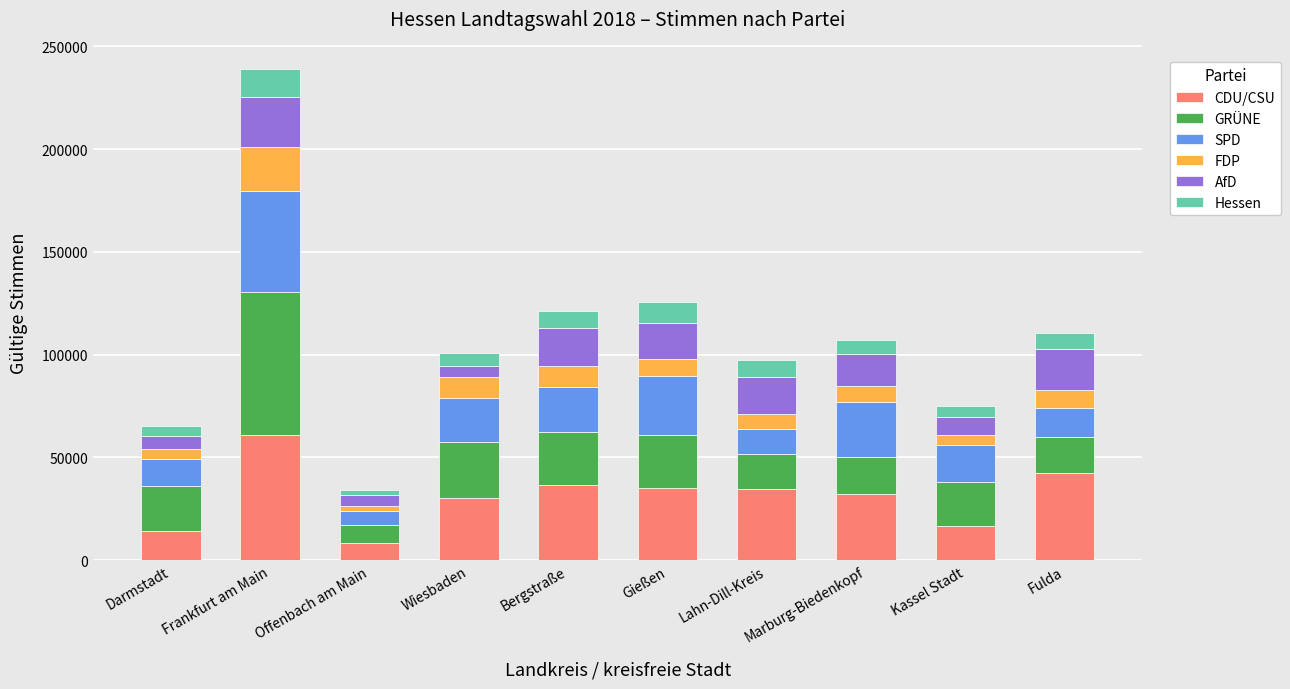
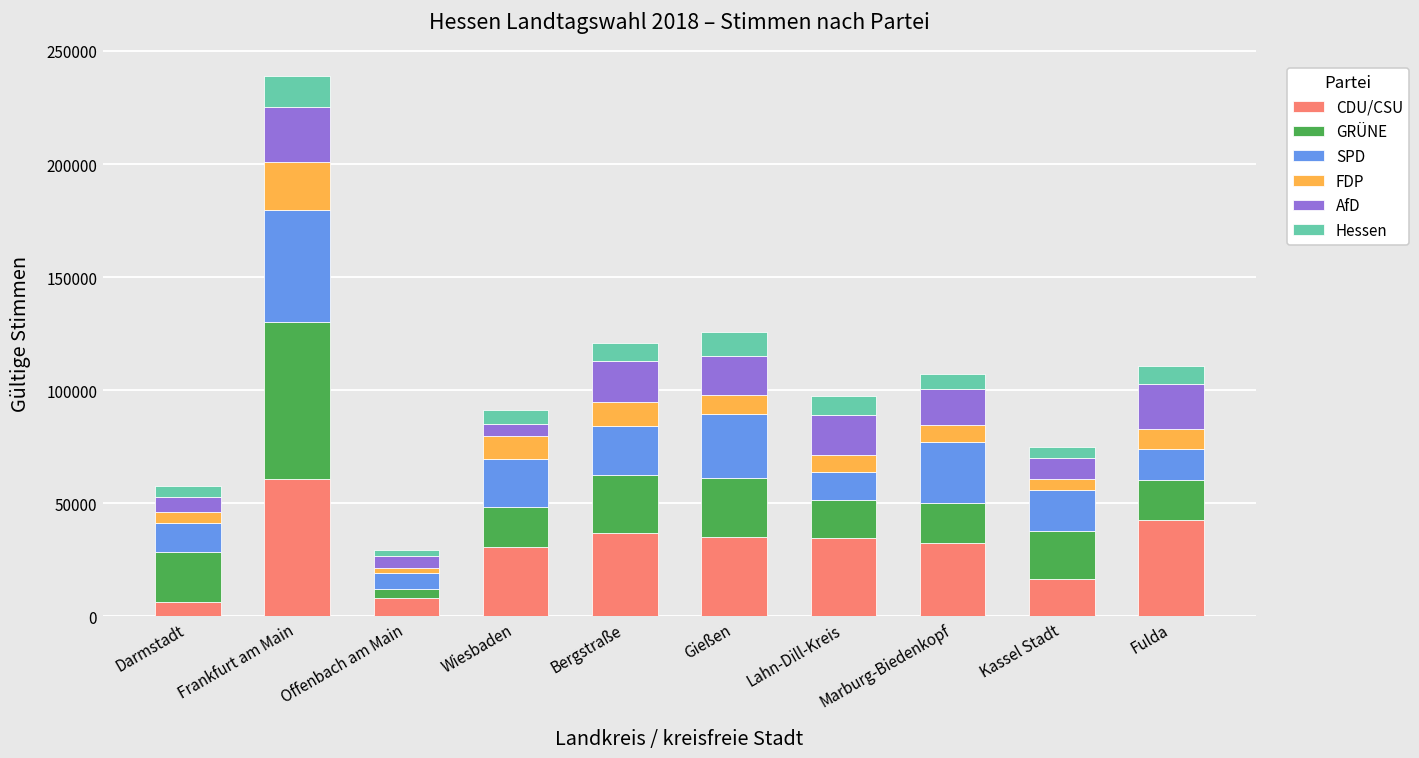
CDU/CSU, Darmstadt: 14000 -> 6000
GRÜNE, Offenbach am Main: 9000 -> 4000
GRÜNE, Wiesbaden: 27000 -> 18000
